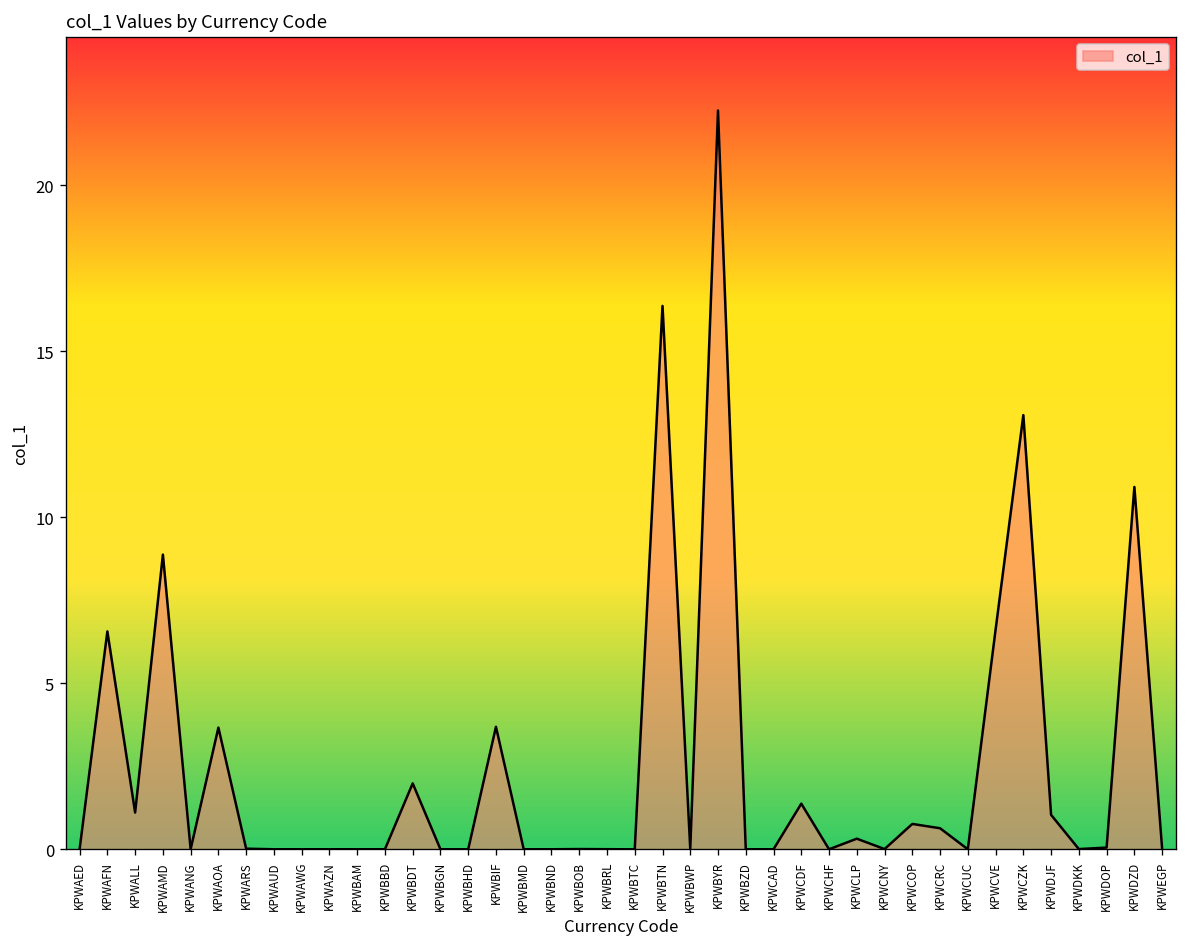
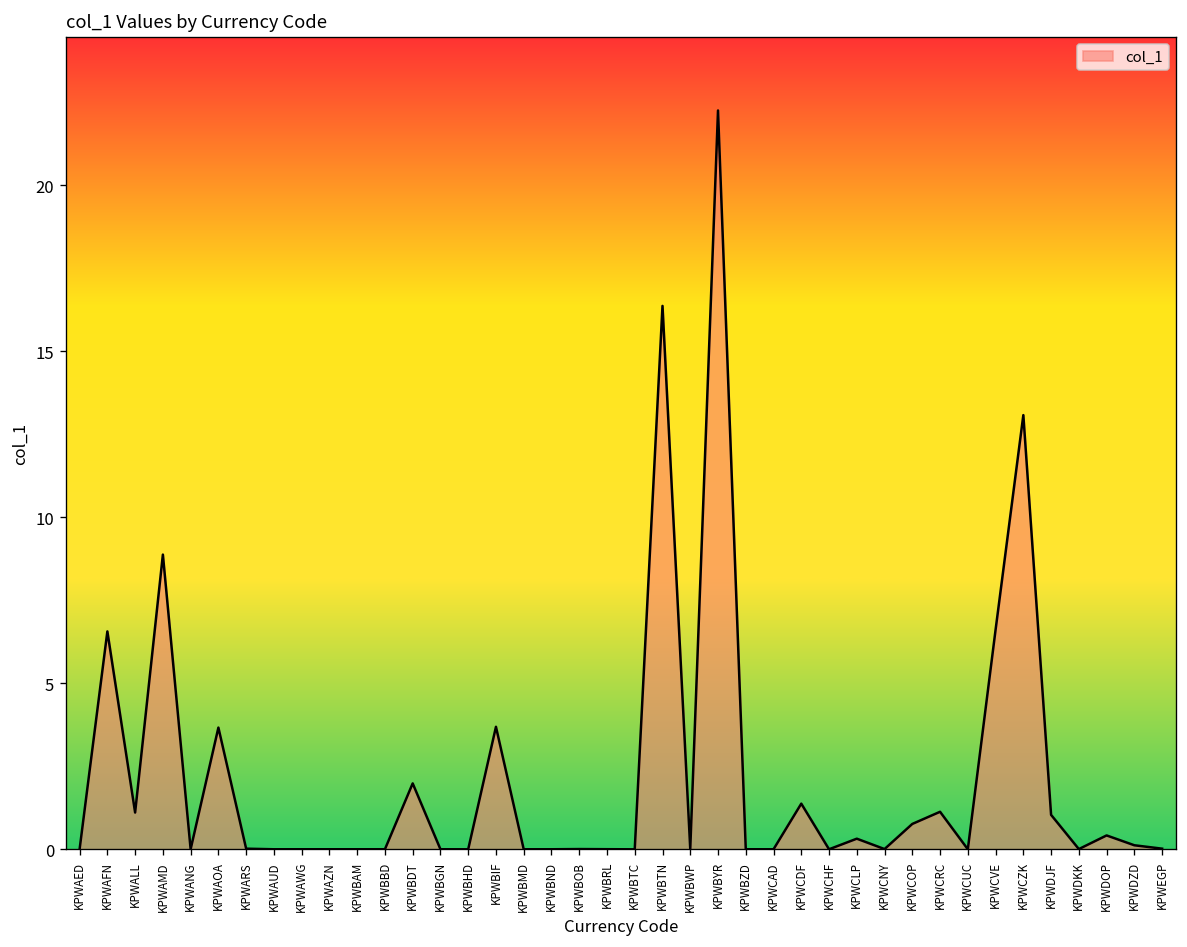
KPWCRC: 0.6 -> 1.1
KPWDOP: 0.1 -> 0.4
KPWDZD: 10.9 -> 0.1
